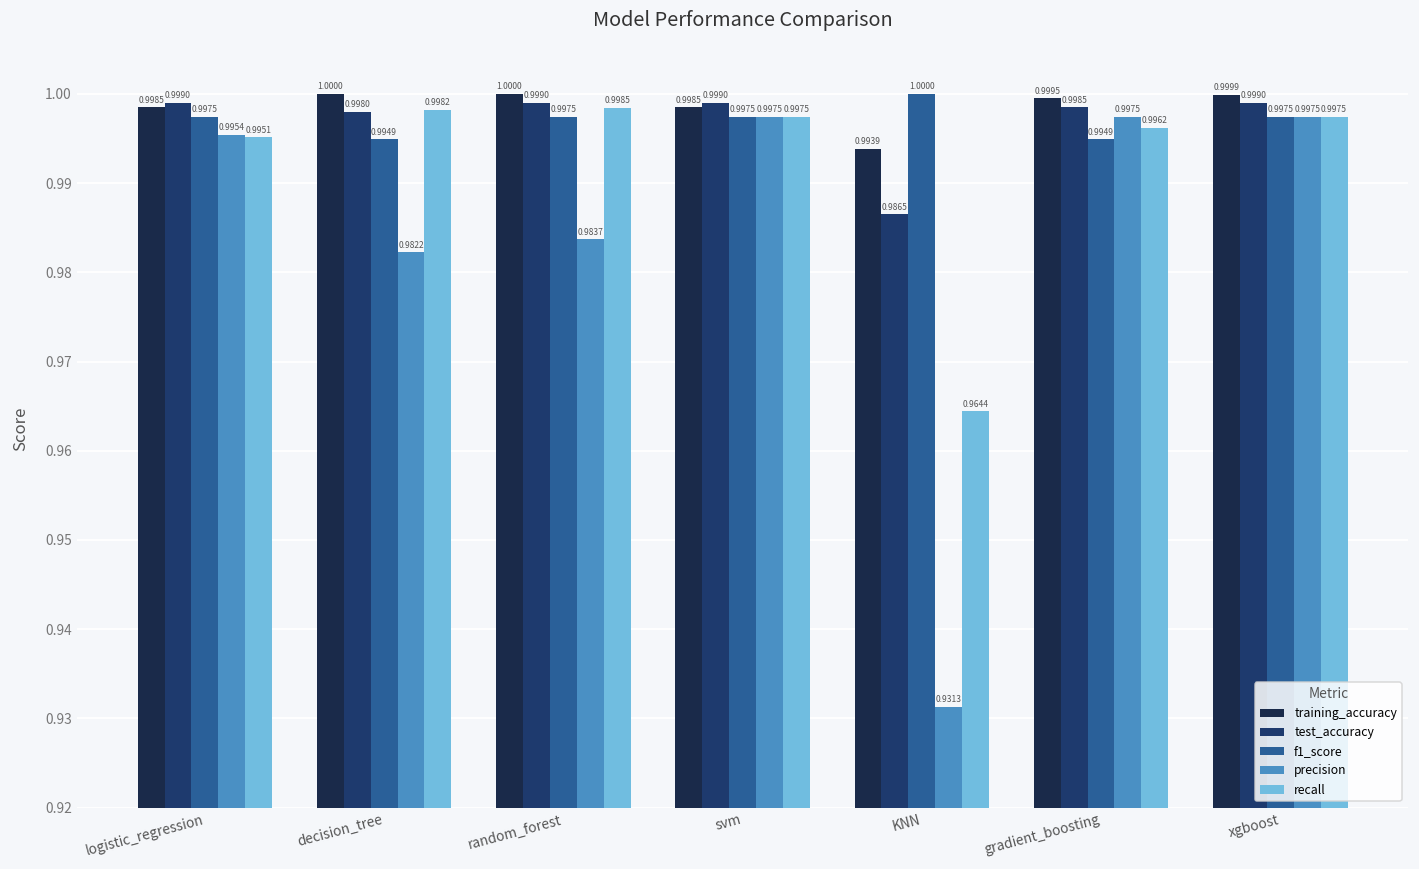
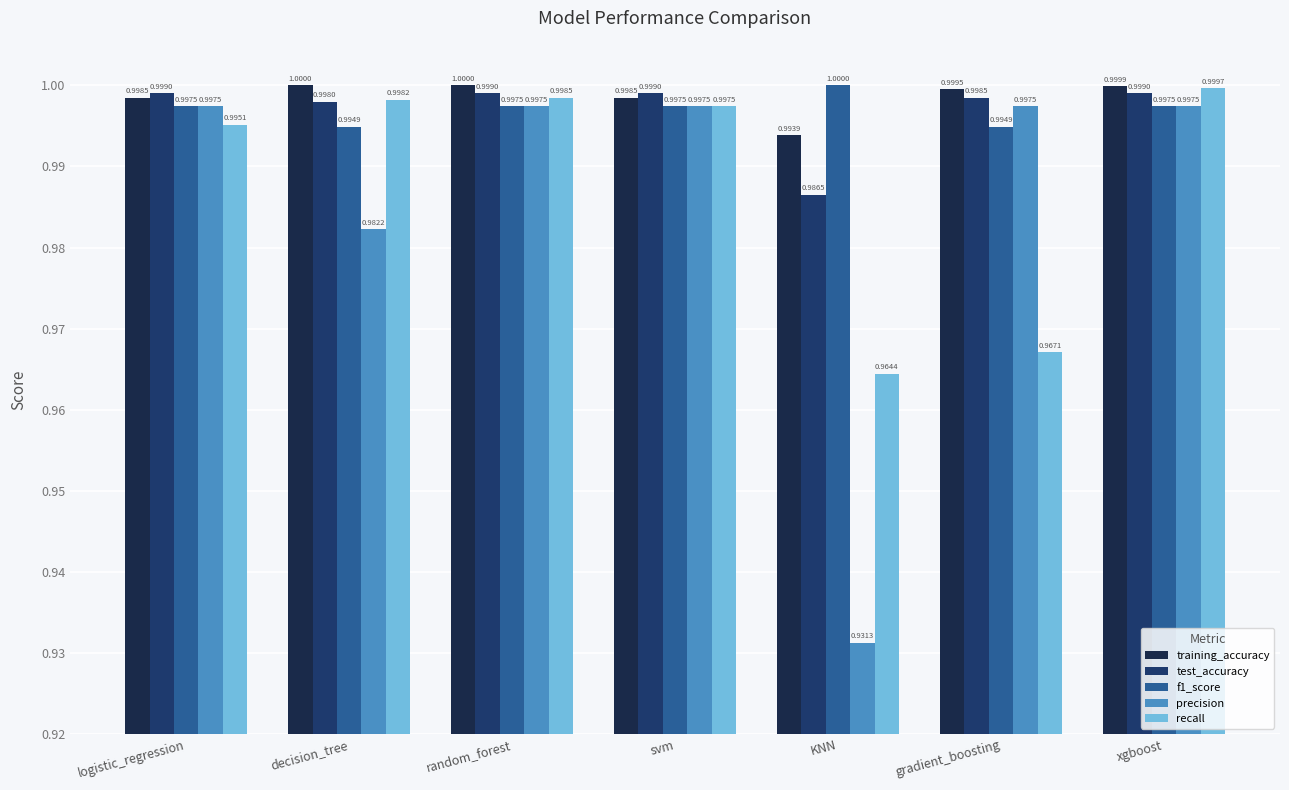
precision, logistic_regression: 0.9954 -> 0.9975
precision, random_forest: 0.9837 -> 0.9975
recall, gradient_boosting: 0.9962 -> 0.9671
recall, xgboost: 0.9975 -> 0.9997
